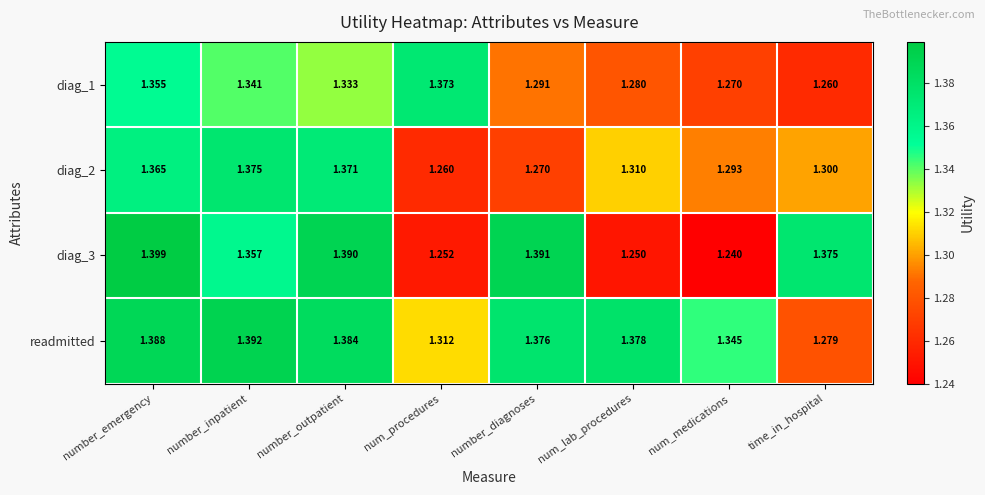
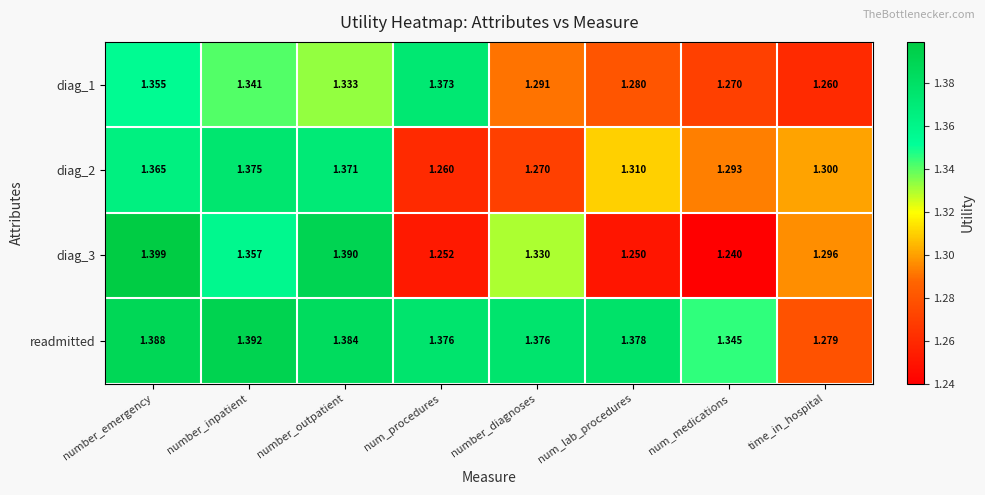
diag_3, number_diagnoses: 1.391 -> 1.330
diag_3, time_in_hospital: 1.375 -> 1.296
readmitted, num_procedures: 1.312 -> 1.376
